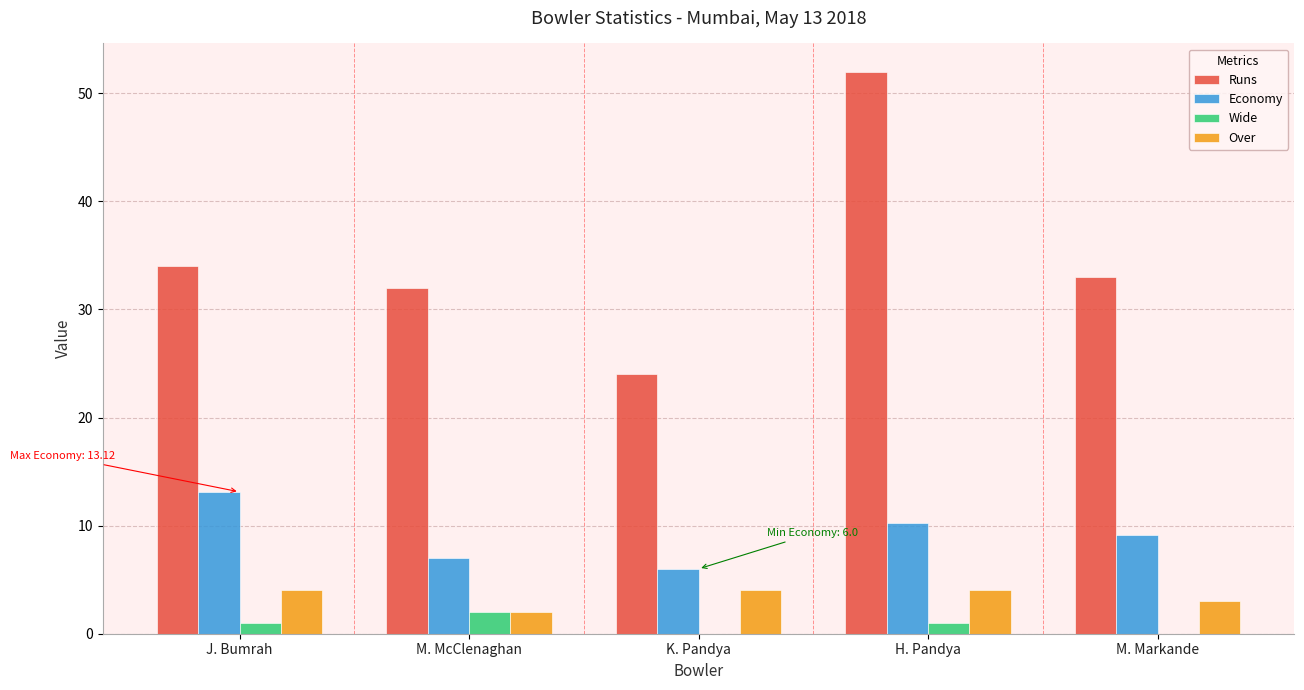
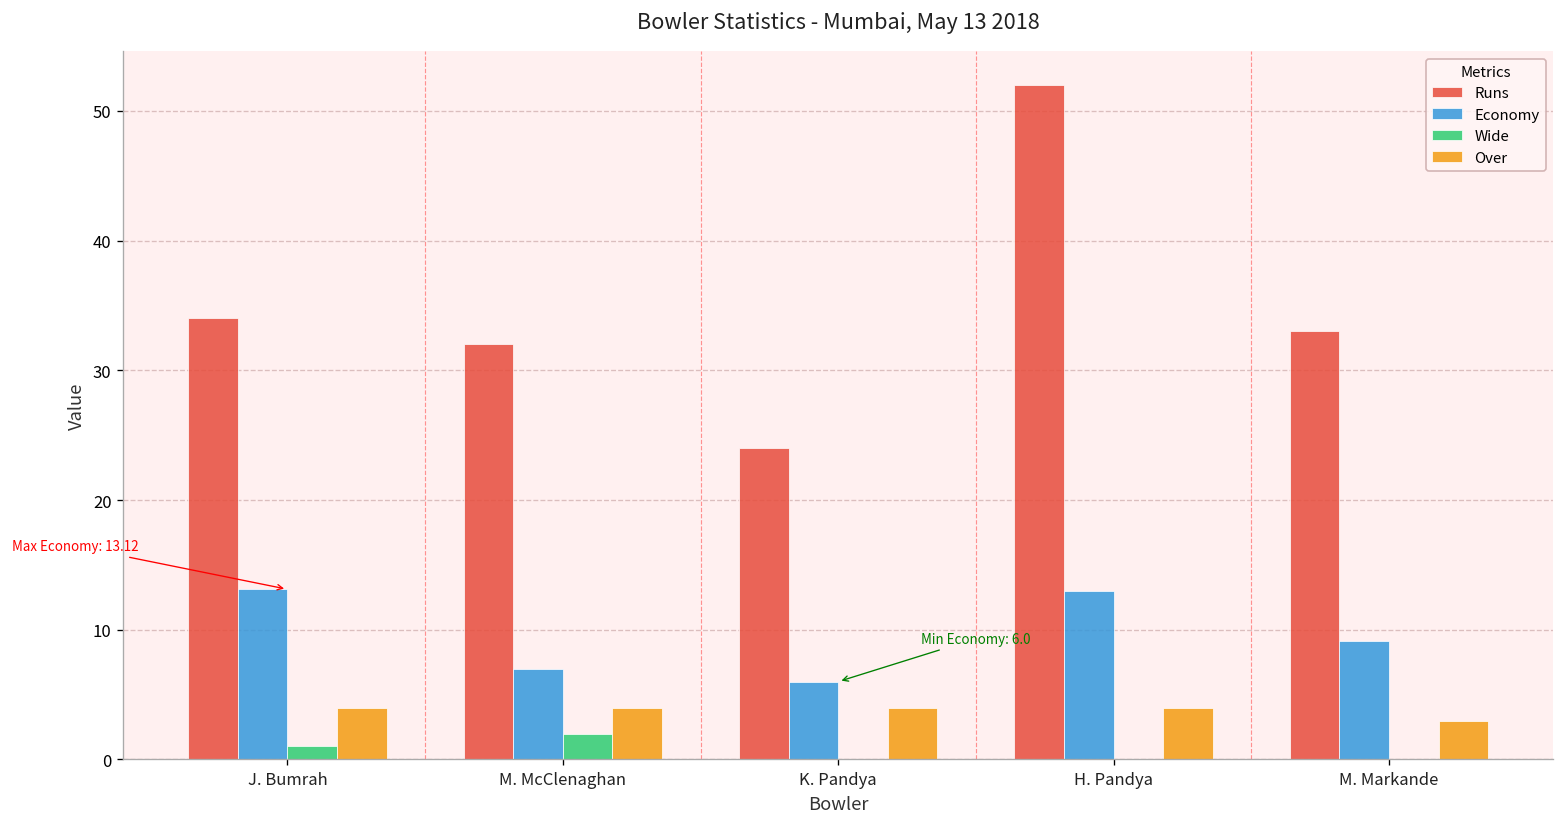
Over, M. McClenaghan: 2 -> 4
Economy, H. Pandya: 10.2 -> 13.0
Wide, H. Pandya: 1 -> 0
